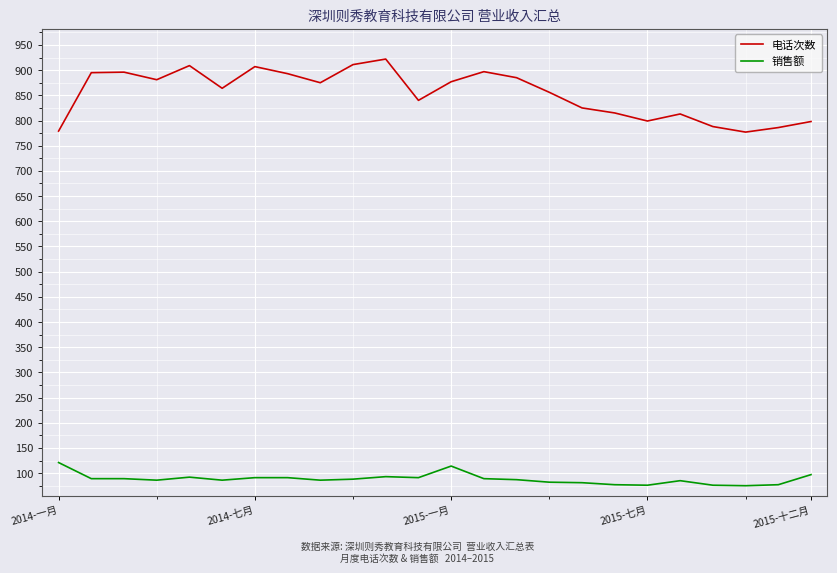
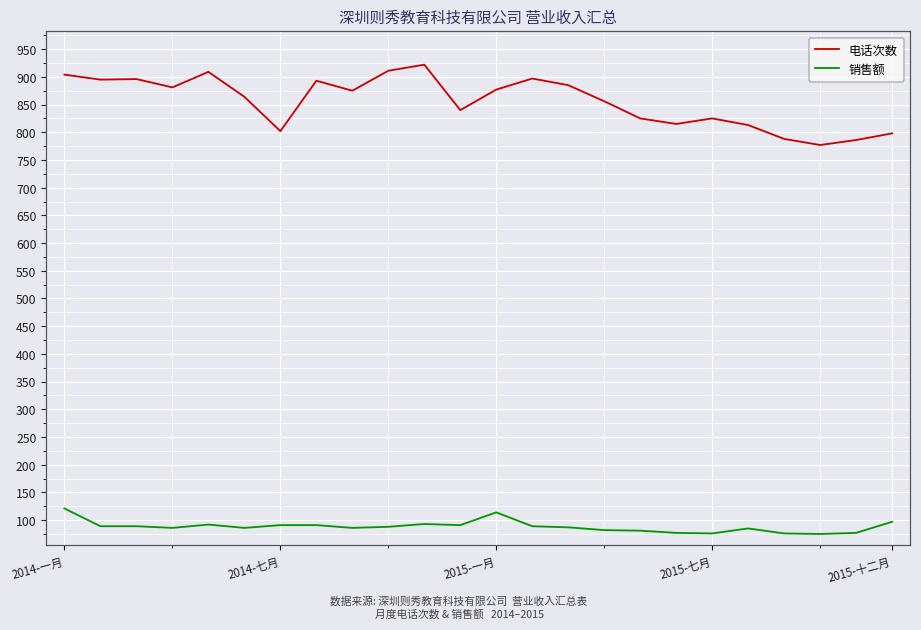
电话次数, 2014-一月: 780 -> 900
电话次数, 2014-七月: 910 -> 800
电话次数, 2015-七月: 800 -> 830
